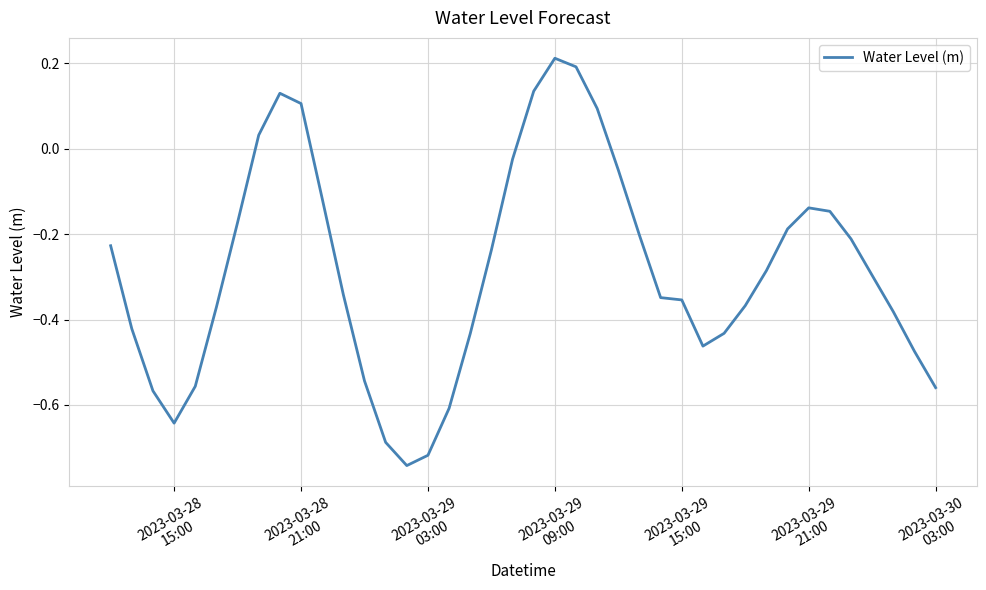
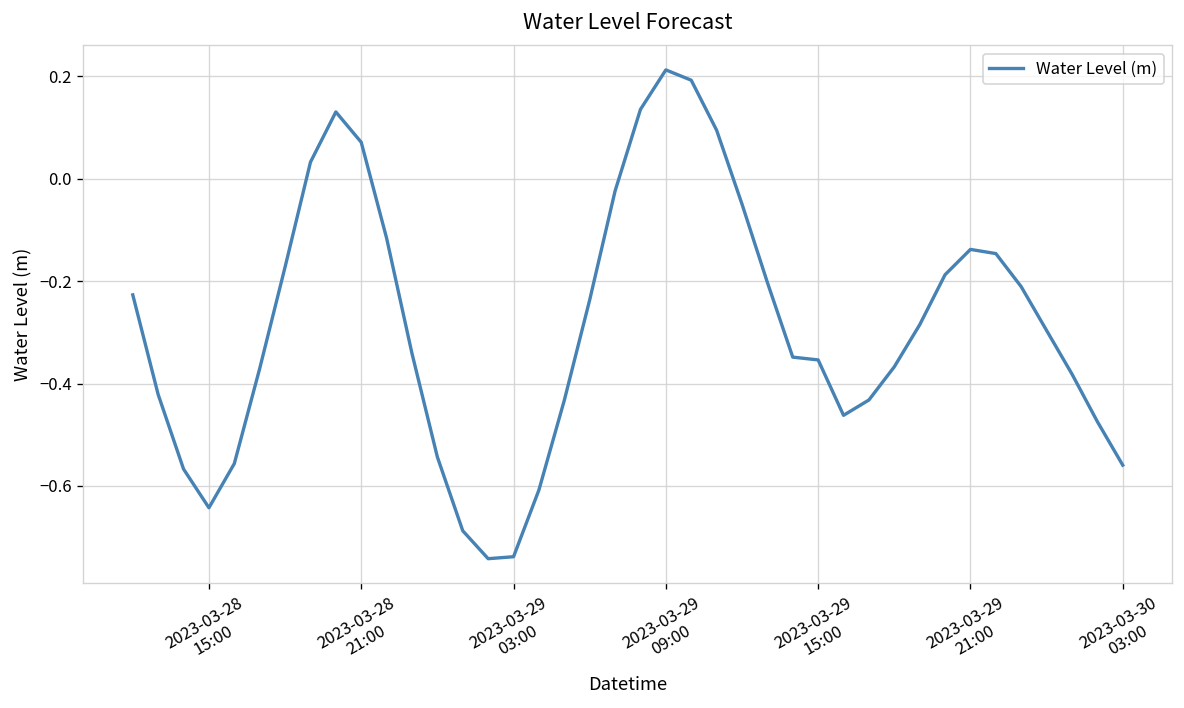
2023-03-28 21:00: 0.11 -> 0.07
2023-03-29 03:00: -0.72 -> -0.74
